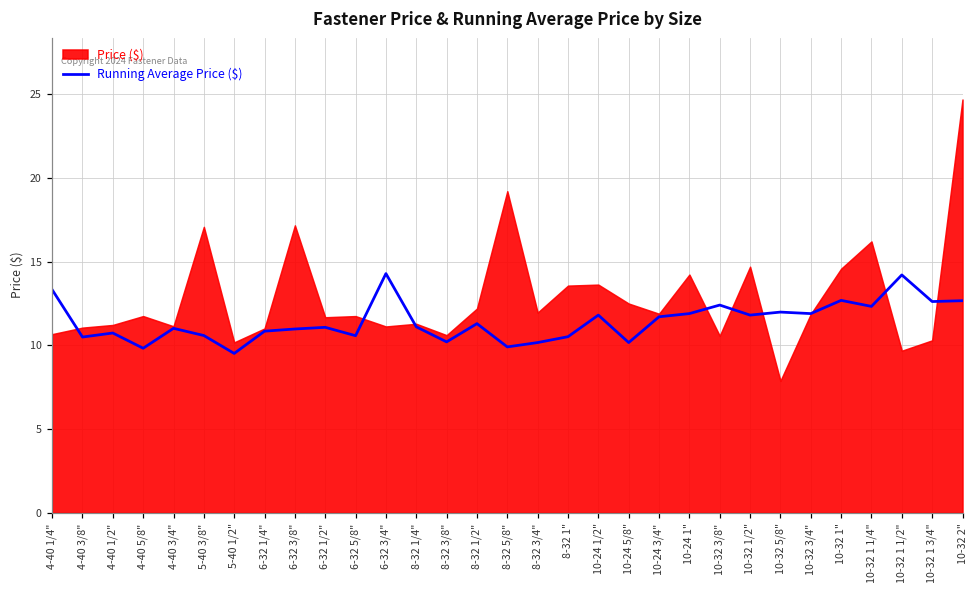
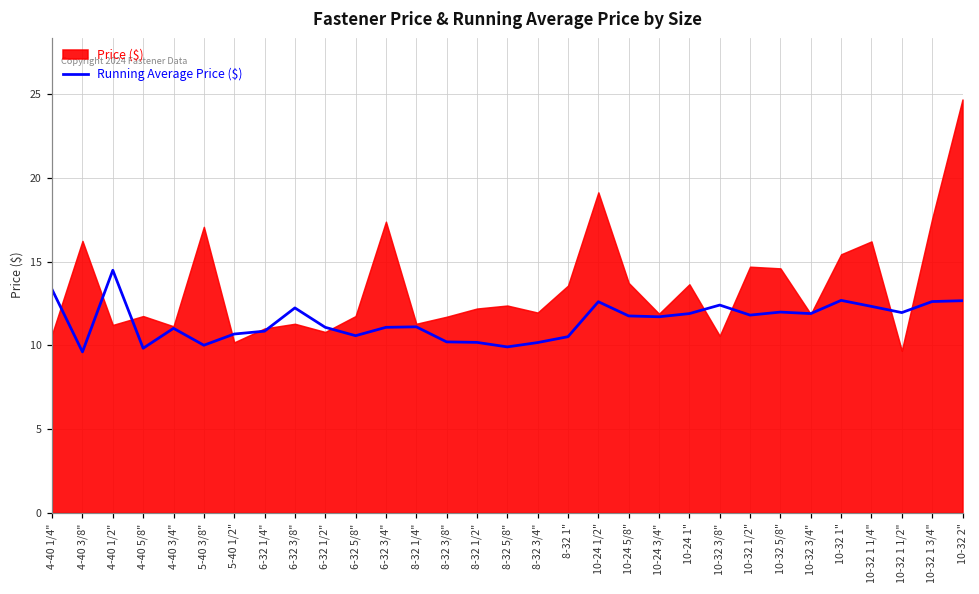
Running Average Price ($), 4-40 3/8": 10.5 -> 9.6
Price ($), 4-40 3/8": 11.1 -> 16.2
Running Average Price ($), 4-40 1/2": 10.7 -> 14.5
Running Average Price ($), 5-40 3/8": 10.6 -> 10.0
Running Average Price ($), 5-40 1/2": 9.5 -> 10.7
Running Average Price ($), 6-32 3/8": 11.0 -> 12.2
Price ($), 6-32 3/8": 17.2 -> 11.3
Price ($), 6-32 1/2": 11.7 -> 10.8
Running Average Price ($), 6-32 3/4": 14.3 -> 11.1
Price ($), 6-32 3/4": 11.1 -> 17.4
Price ($), 8-32 3/8": 10.6 -> 11.7
Running Average Price ($), 8-32 1/2": 11.3 -> 10.2
Price ($), 8-32 5/8": 19.2 -> 12.4
Running Average Price ($), 10-24 1/2": 11.8 -> 12.6
Price ($), 10-24 1/2": 13.6 -> 19.1
Running Average Price ($), 10-24 5/8": 10.2 -> 11.8
Price ($), 10-24 5/8": 12.5 -> 13.7
Price ($), 10-24 1": 14.2 -> 13.6
Price ($), 10-32 5/8": 7.9 -> 14.6
Price ($), 10-32 1": 14.6 -> 15.4
Running Average Price ($), 10-32 1 1/2": 14.2 -> 12.0
Price ($), 10-32 1 3/4": 10.3 -> 17.6
